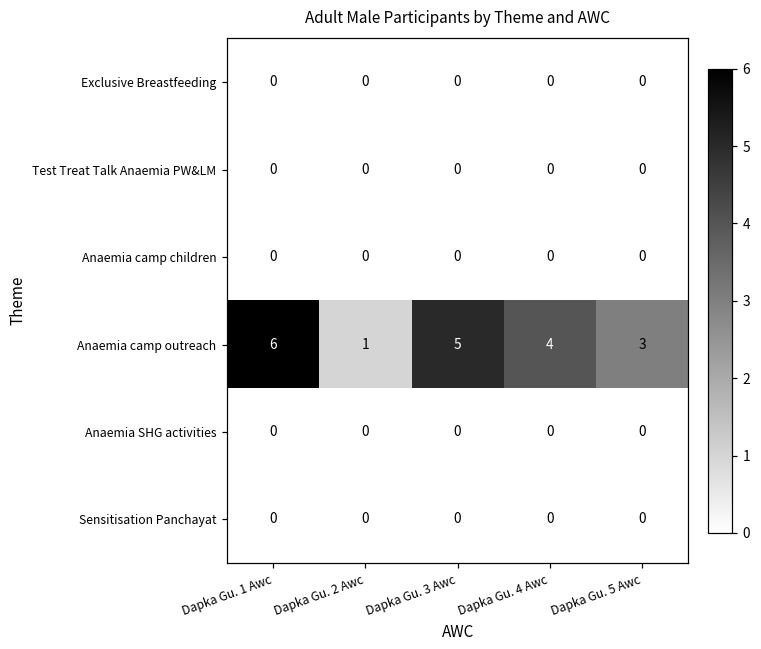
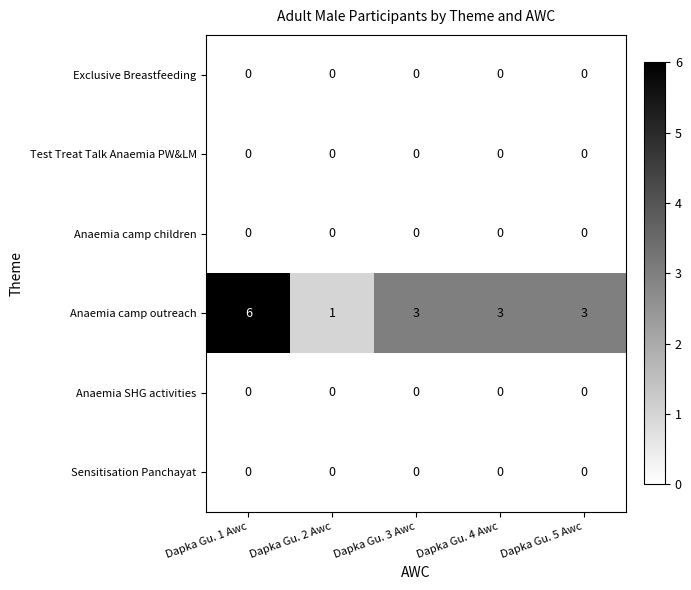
Anaemia camp outreach, Dapka Gu. 3 Awc: 5 -> 3
Anaemia camp outreach, Dapka Gu. 4 Awc: 4 -> 3
